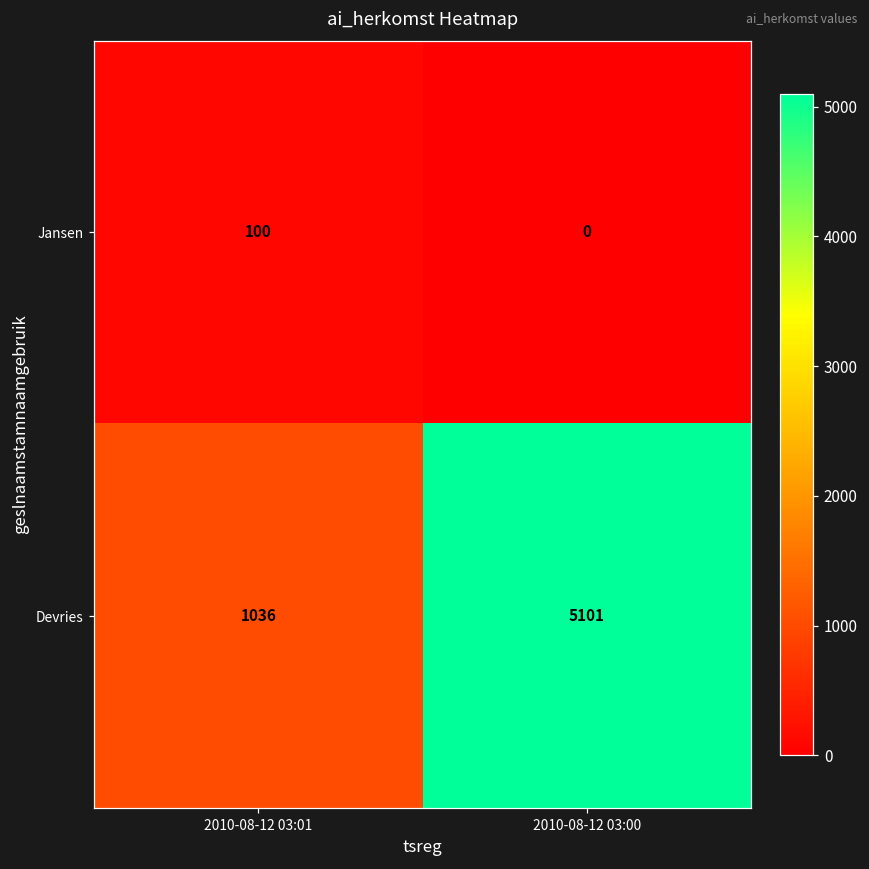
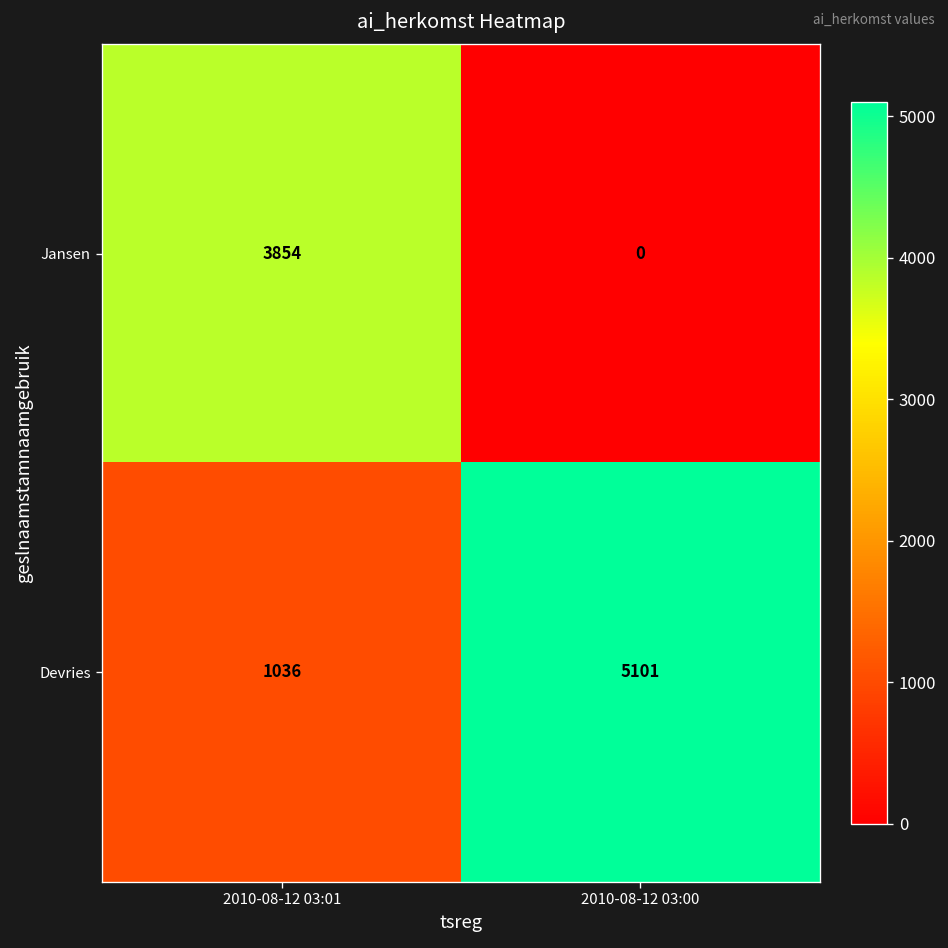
Jansen, 2010-08-12 03:01: 100 -> 3854
